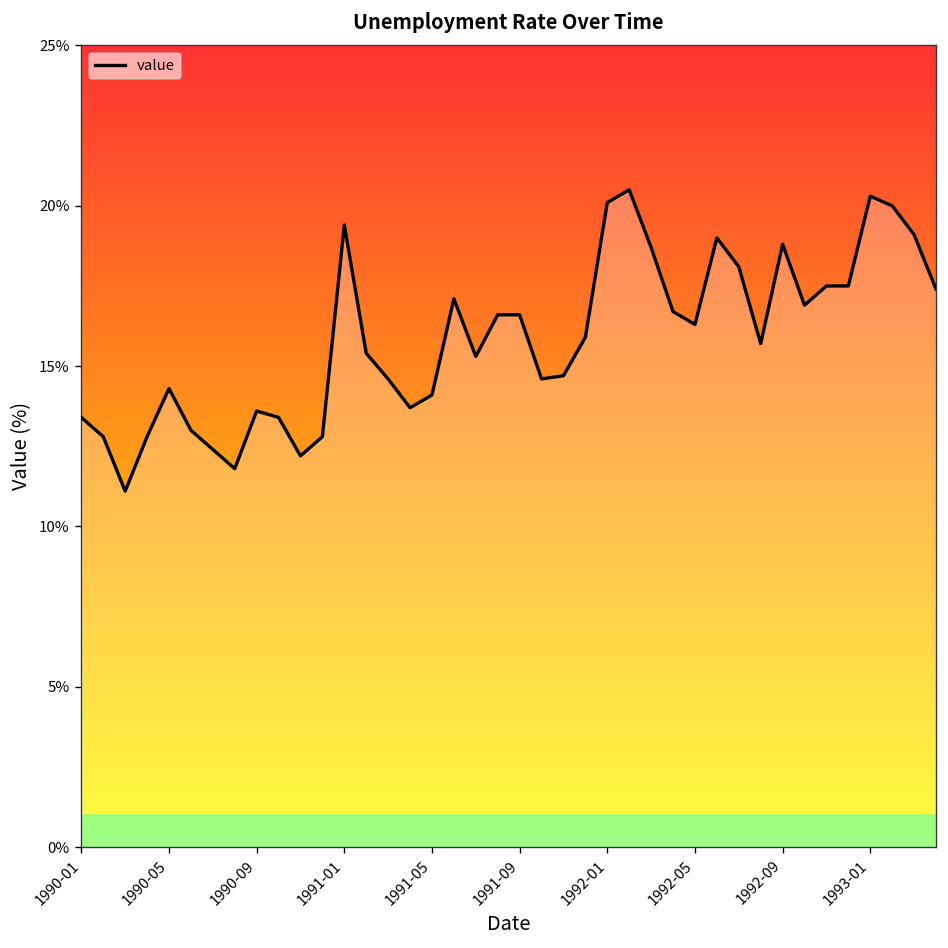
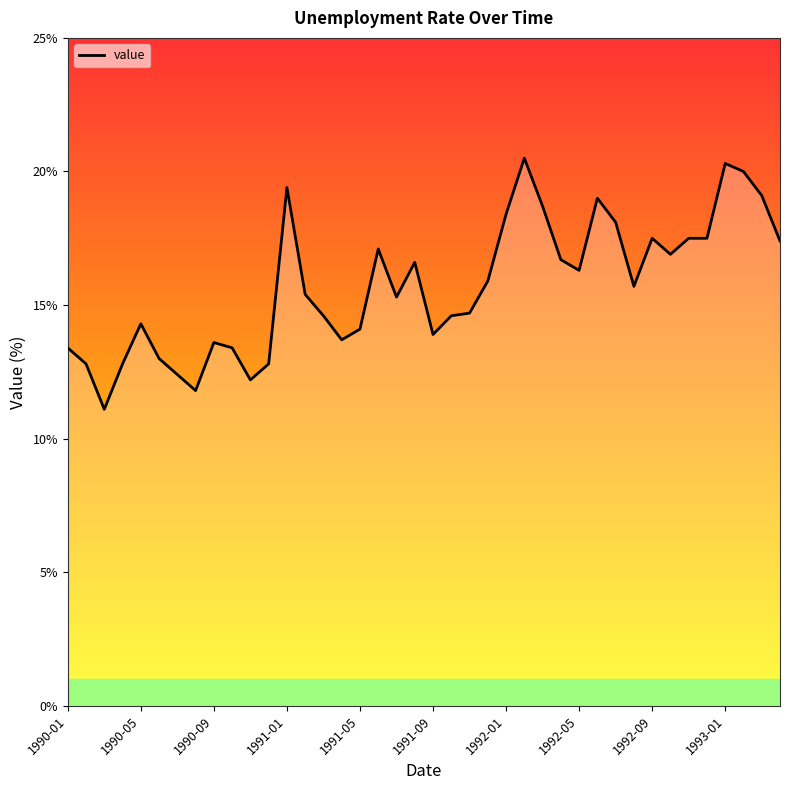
1991-09: 16.6% -> 13.9%
1992-01: 20.1% -> 18.4%
1992-09: 18.8% -> 17.5%
